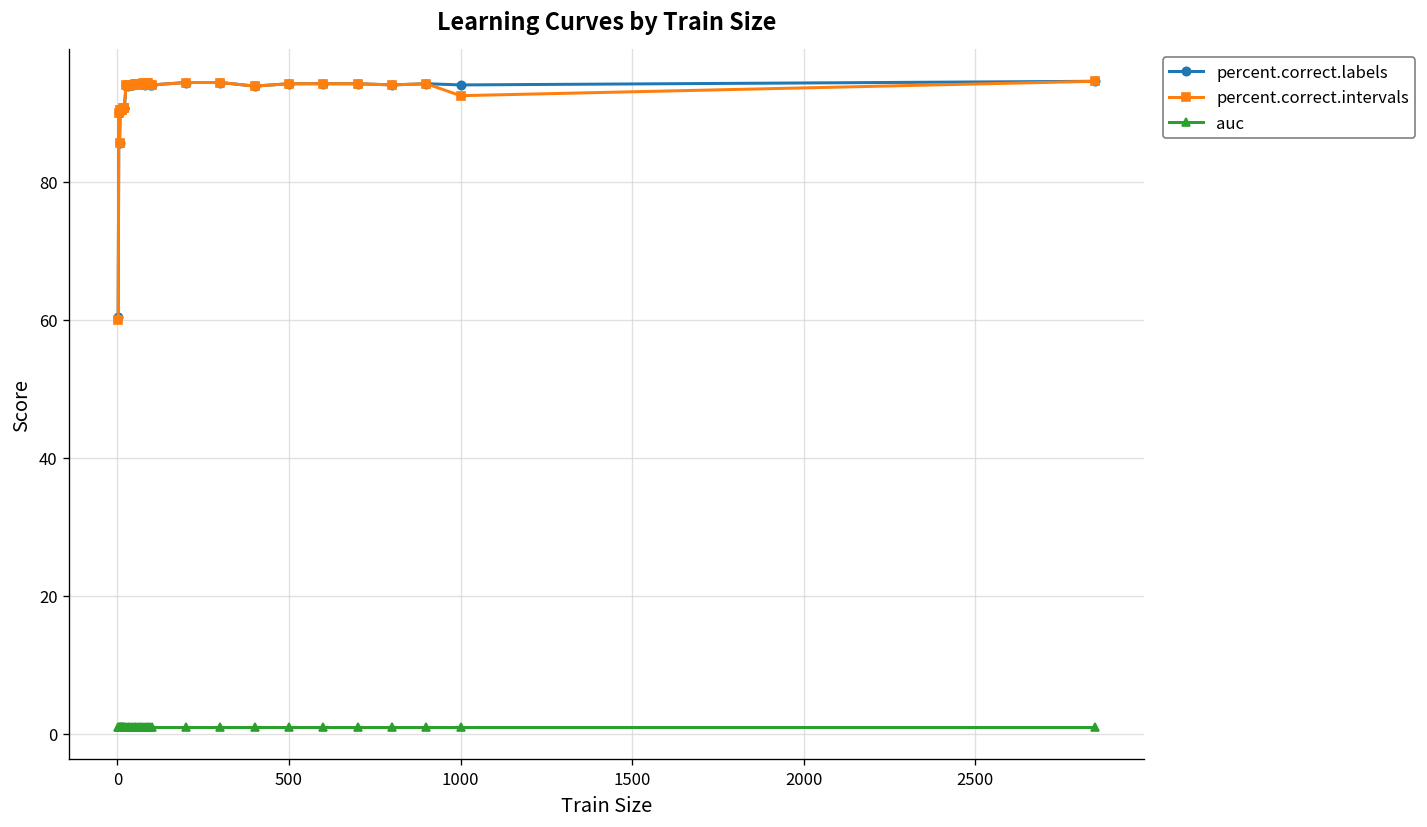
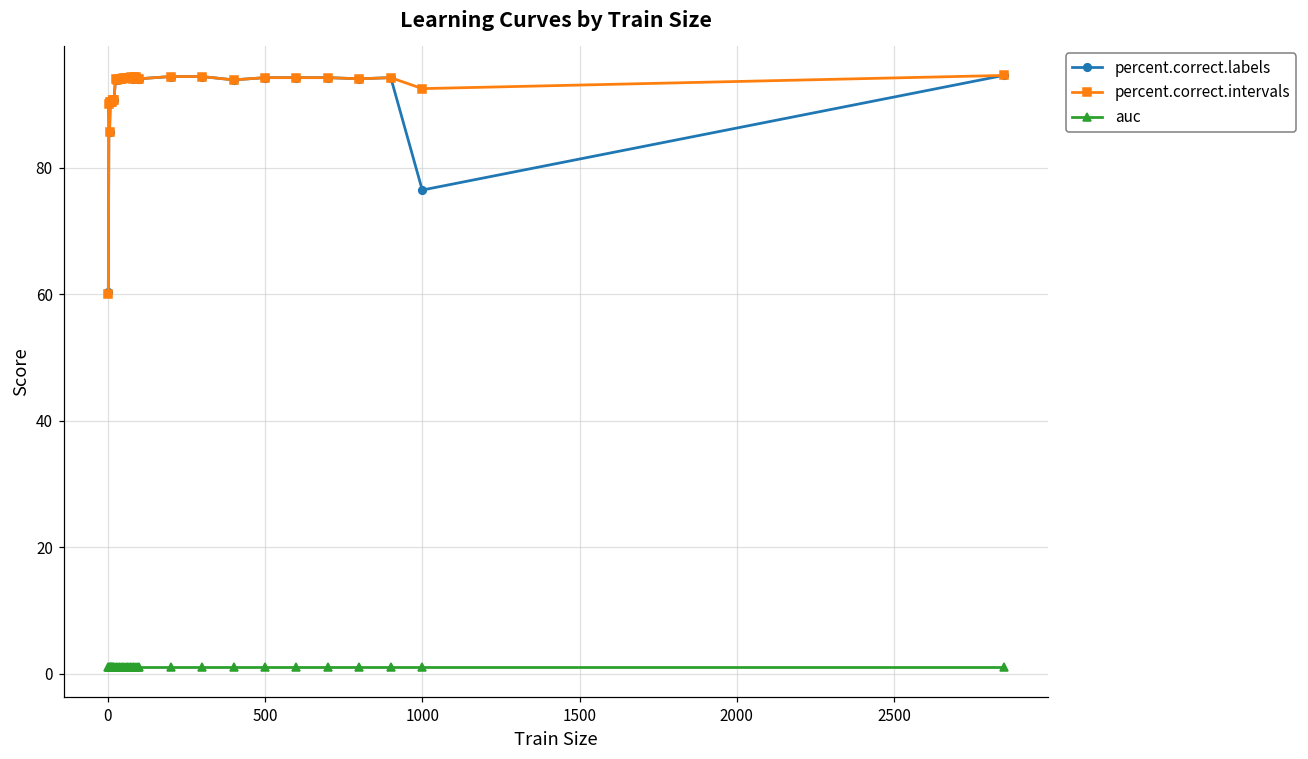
percent.correct.labels, 1000: 94 -> 76
